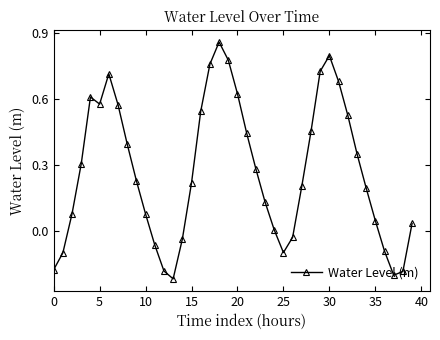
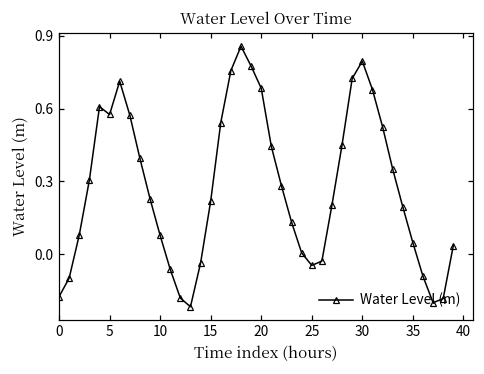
20: 0.62 -> 0.68
25: -0.10 -> -0.05
